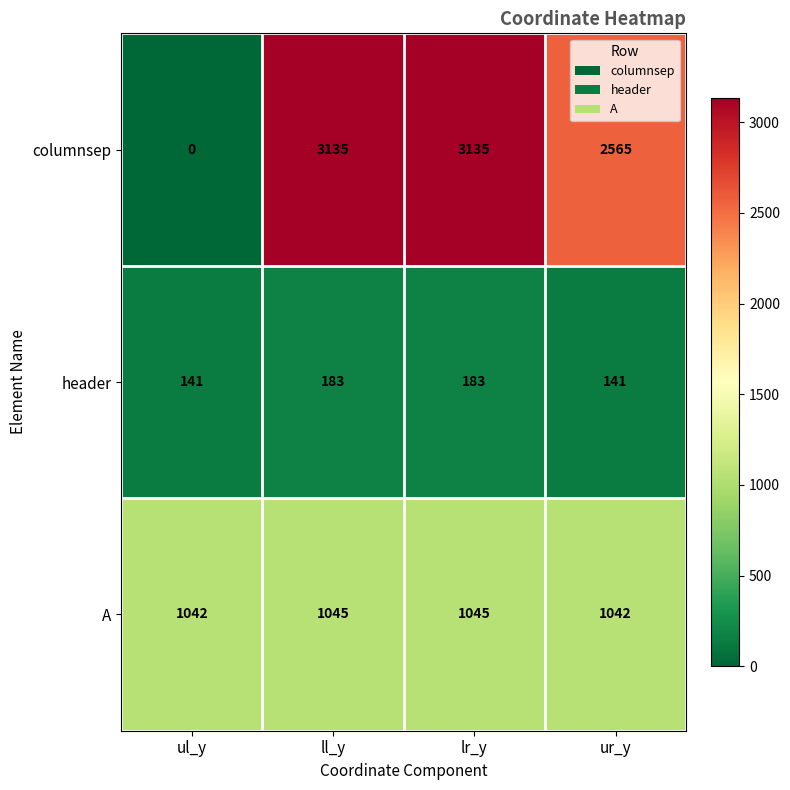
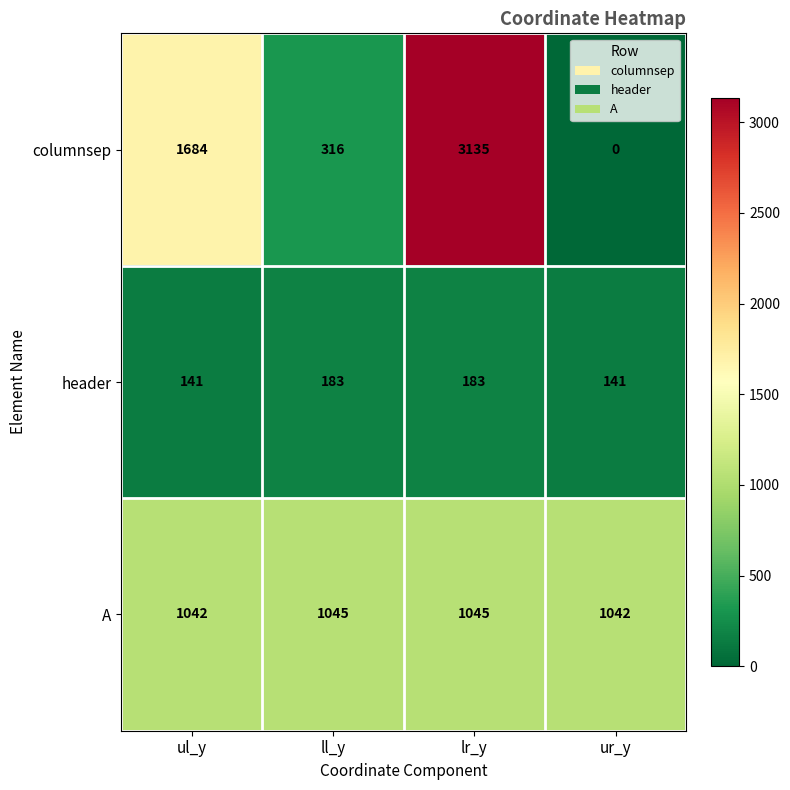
columnsep, ul_y: 0 -> 1684
columnsep, ll_y: 3135 -> 316
columnsep, ur_y: 2565 -> 0
